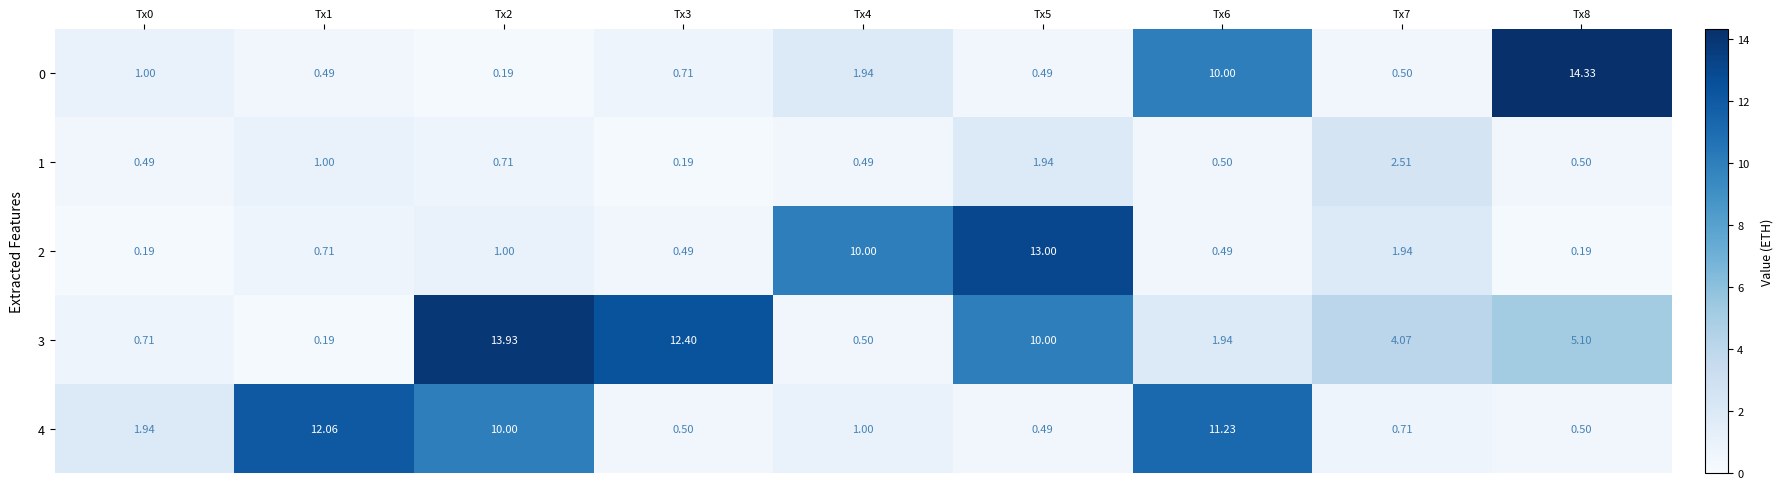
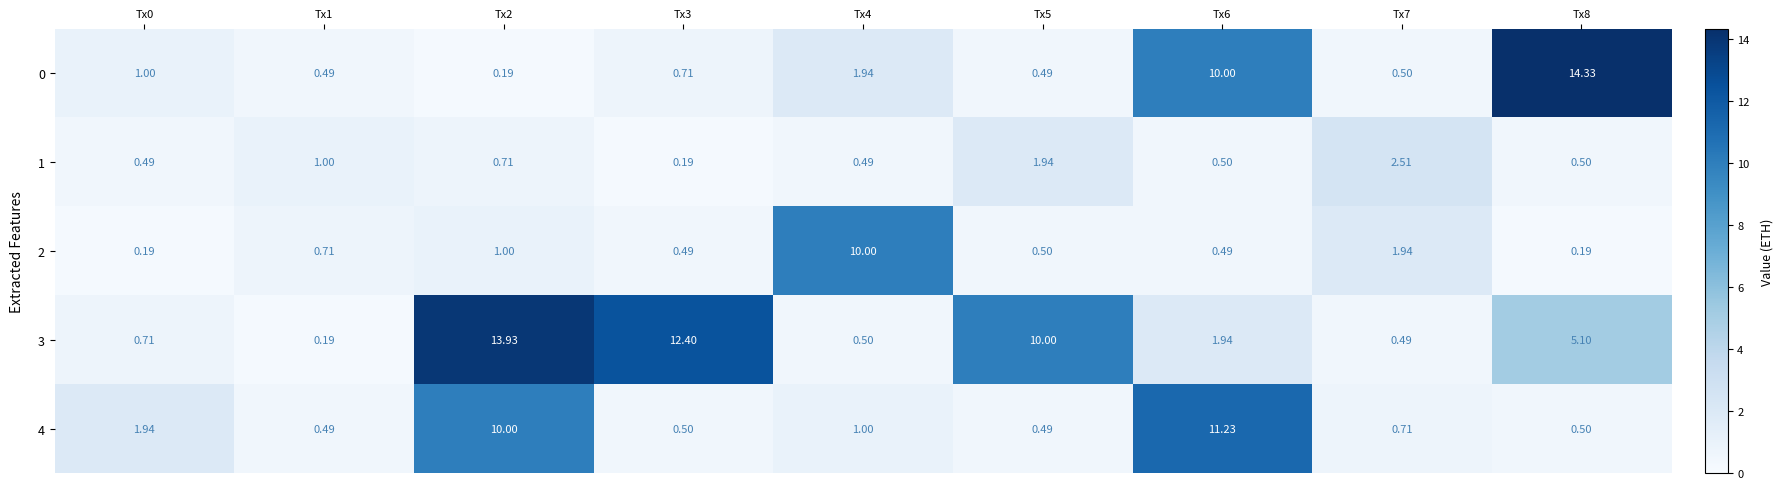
2, Tx5: 13.00 -> 0.50
3, Tx7: 4.07 -> 0.49
4, Tx1: 12.06 -> 0.49
